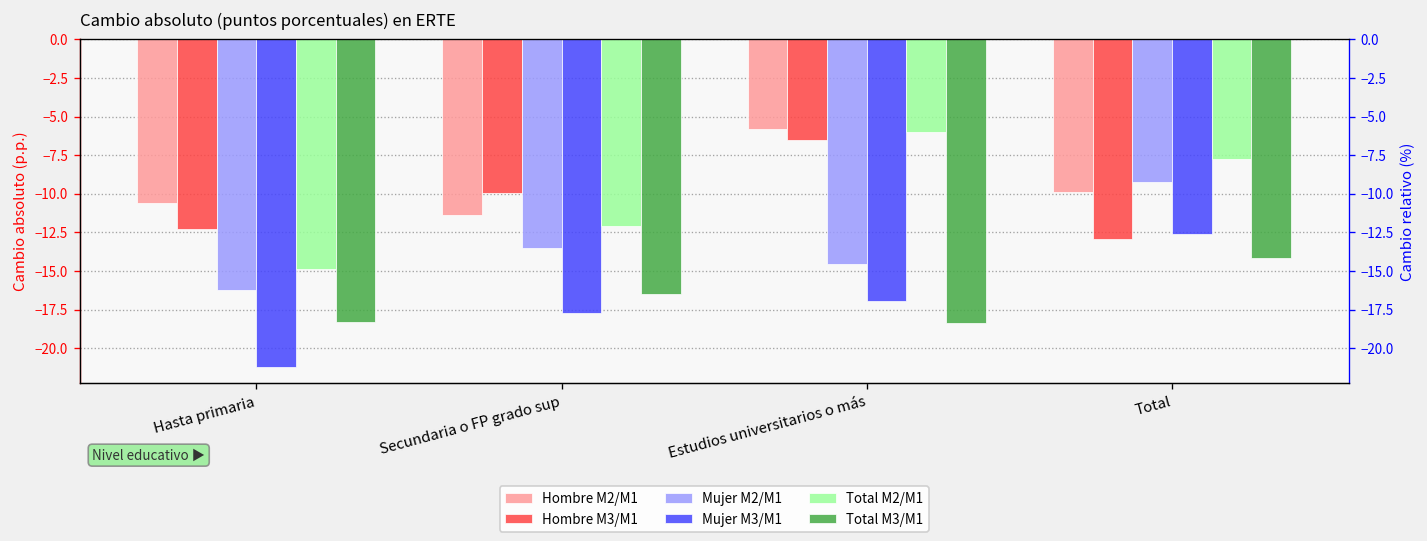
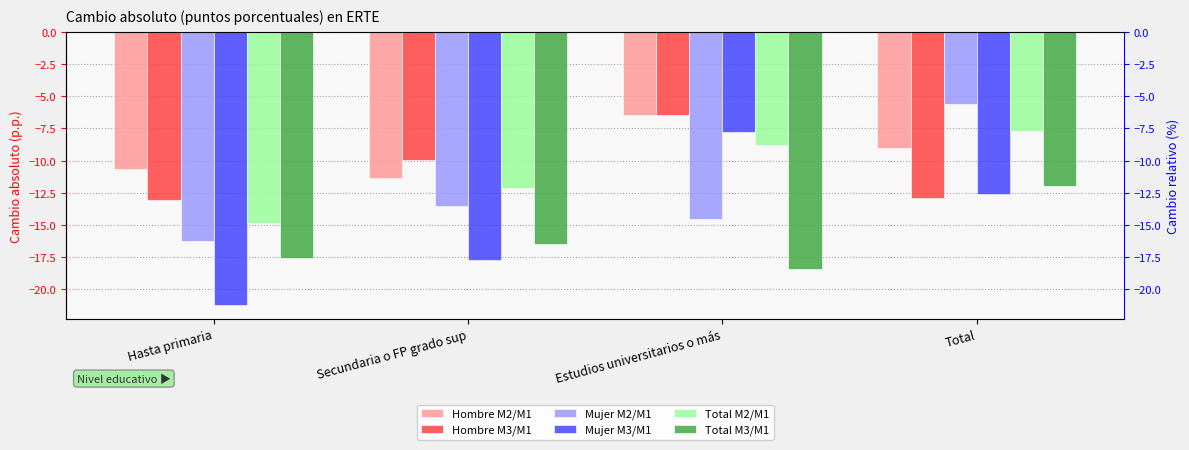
Hombre M3/M1, Hasta primaria: -12.3 -> -13.0
Total M3/M1, Hasta primaria: -18.3 -> -17.6
Hombre M2/M1, Estudios universitarios o más: -5.8 -> -6.5
Mujer M3/M1, Estudios universitarios o más: -16.9 -> -7.8
Total M2/M1, Estudios universitarios o más: -6.0 -> -8.8
Hombre M2/M1, Total: -9.9 -> -9.0
Mujer M2/M1, Total: -9.2 -> -5.6
Total M3/M1, Total: -14.1 -> -12.0
